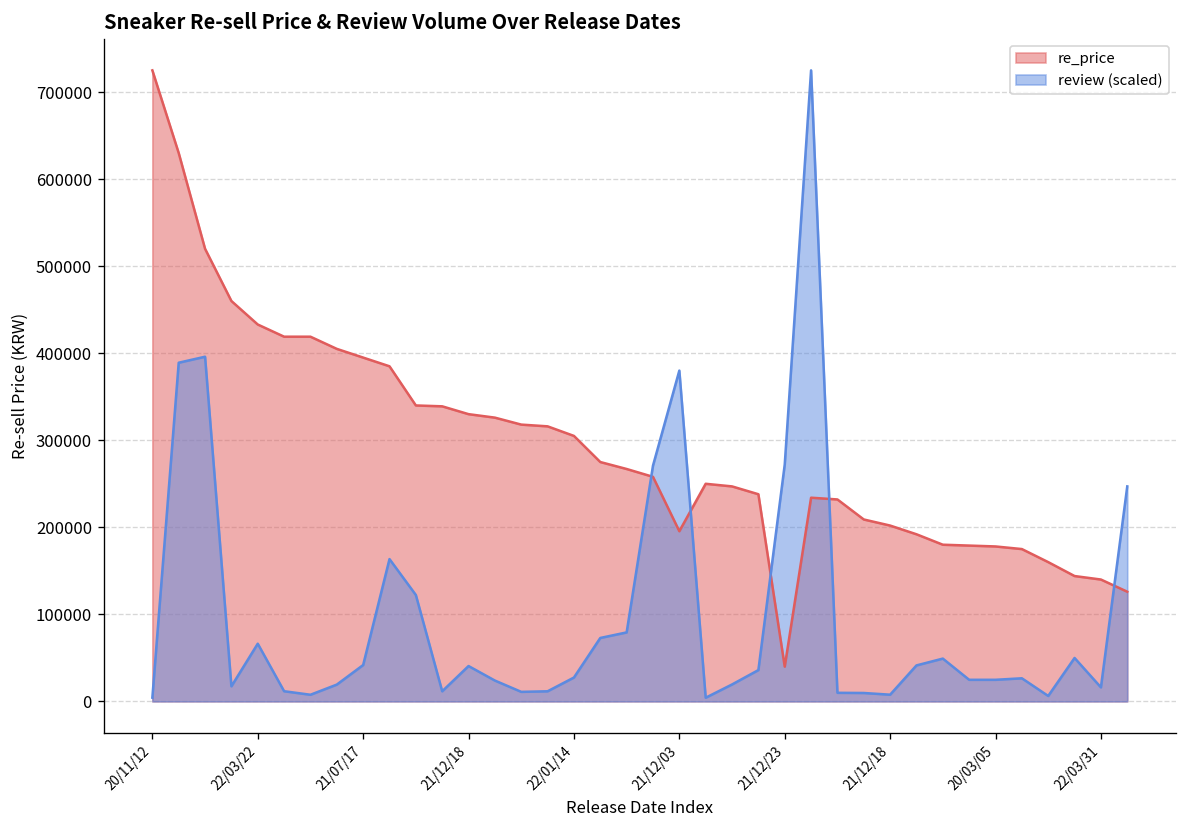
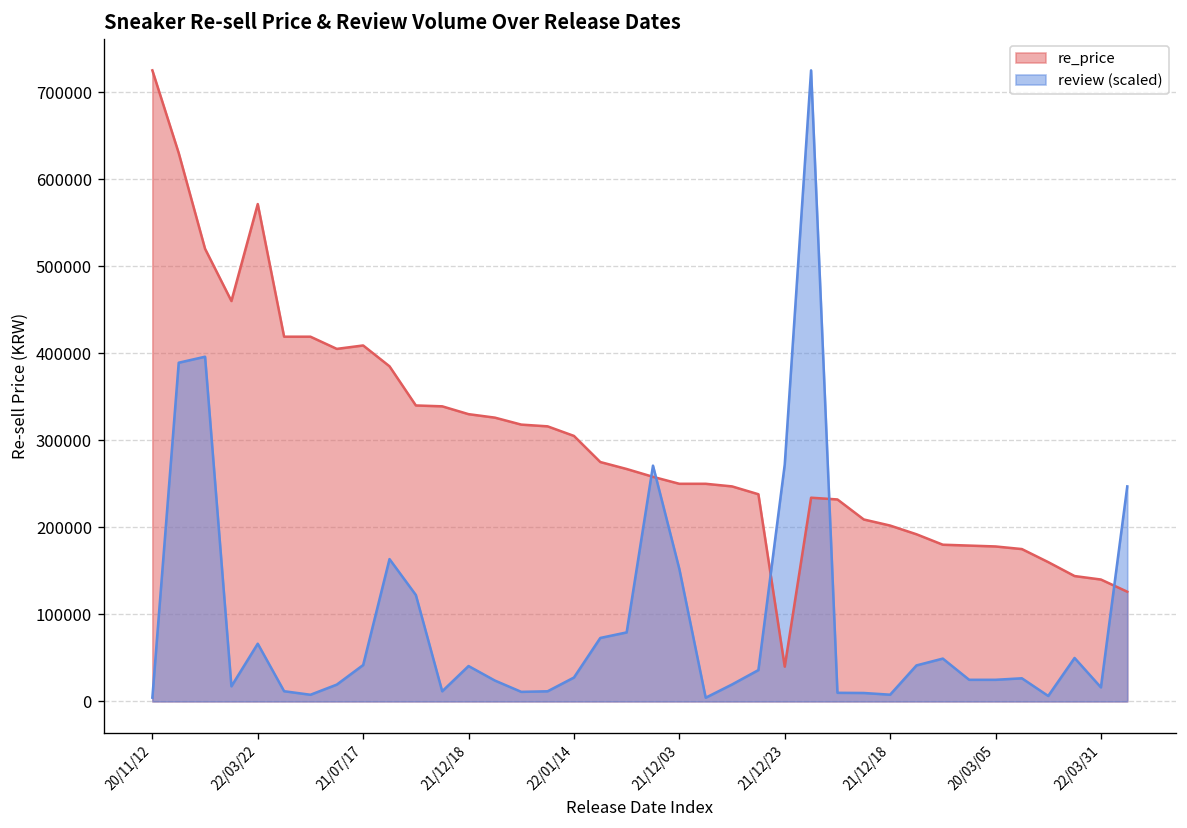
re_price, 22/03/22: 430000 -> 570000
re_price, 21/07/17: 400000 -> 410000
re_price, 21/12/03: 200000 -> 250000
review (scaled), 21/12/03: 380000 -> 150000
